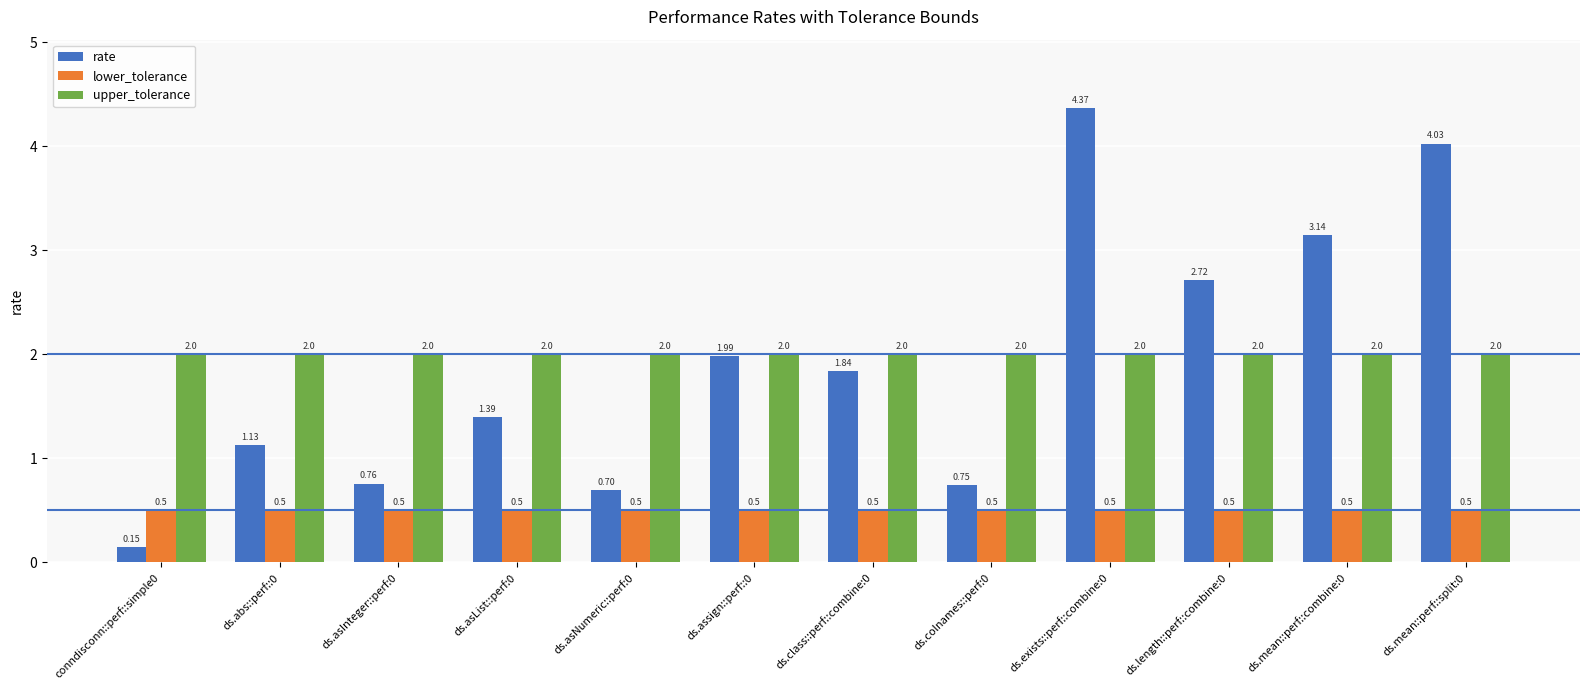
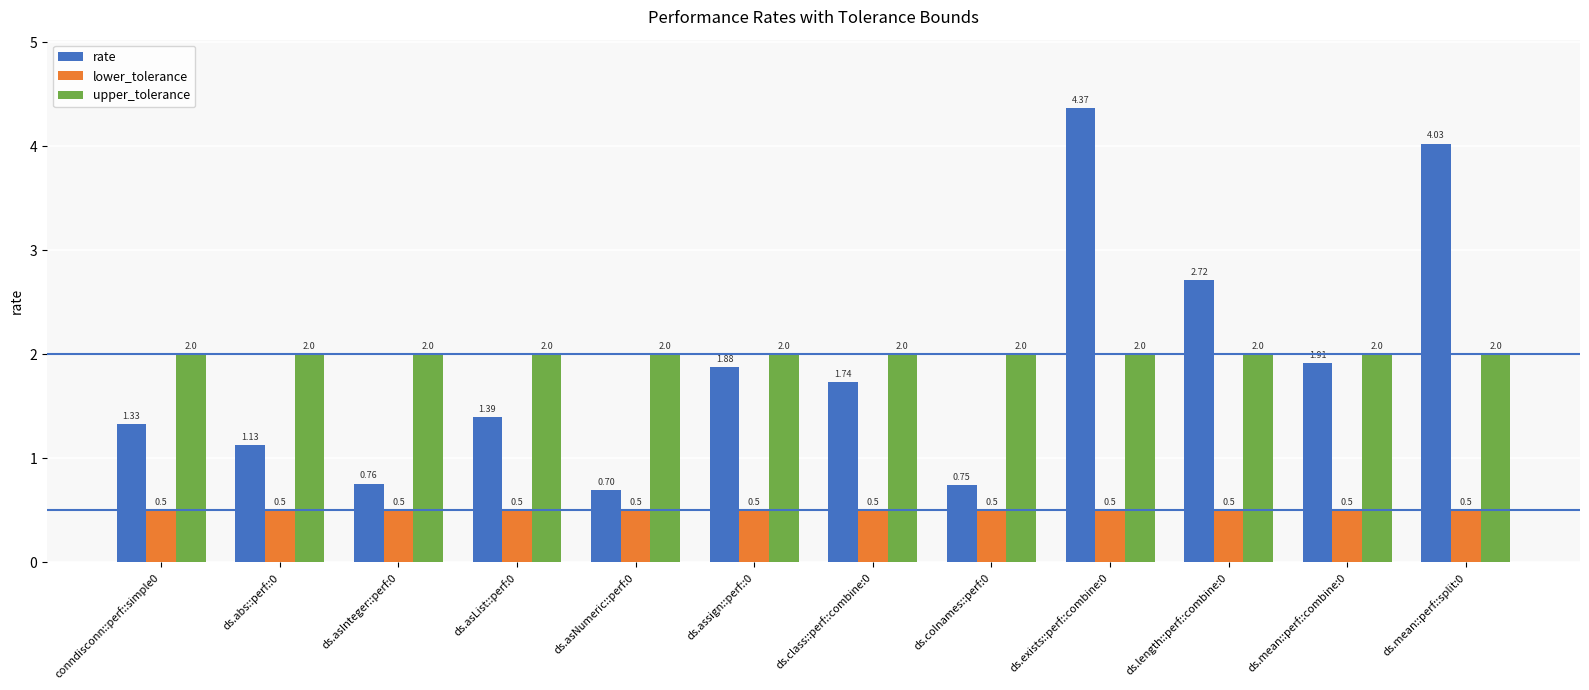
rate, conndisconn::perf::simple0: 0.15 -> 1.33
rate, ds.assign::perf::0: 1.99 -> 1.88
rate, ds.class::perf::combine:0: 1.84 -> 1.74
rate, ds.mean::perf::combine:0: 3.14 -> 1.91
